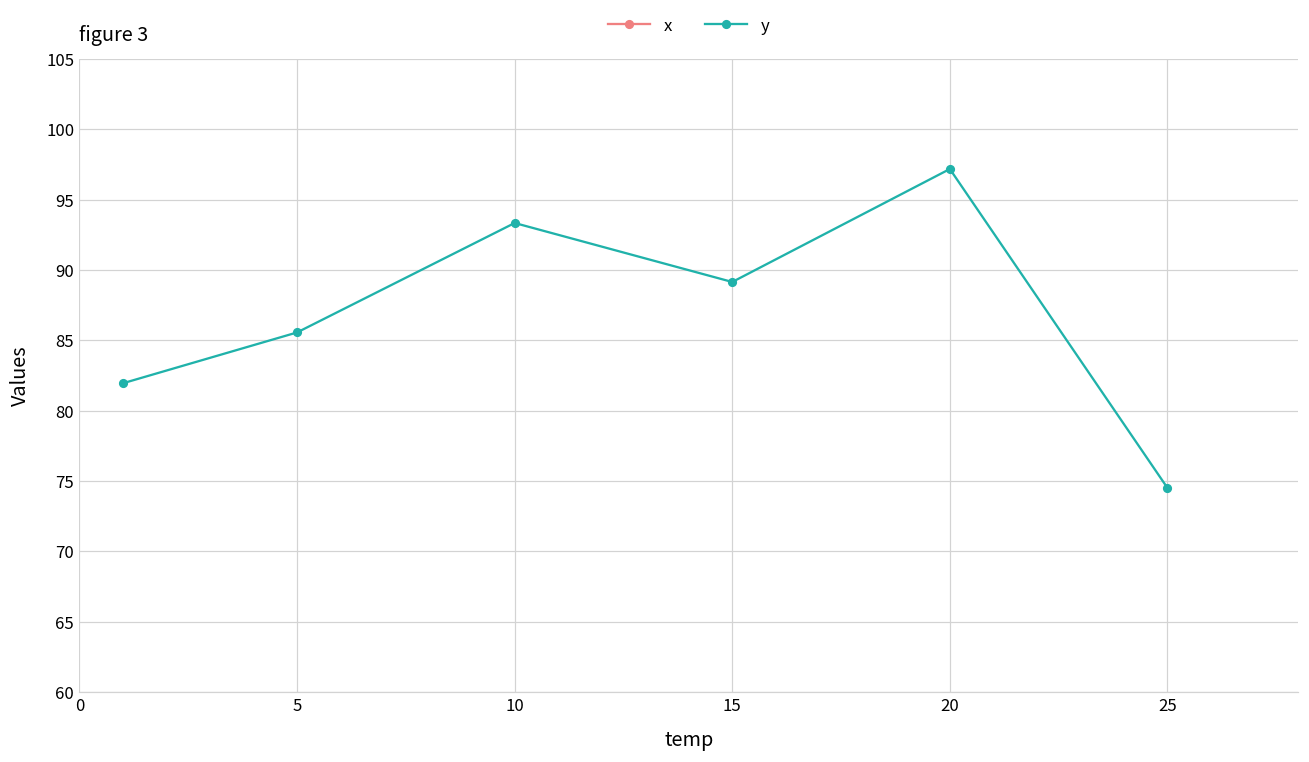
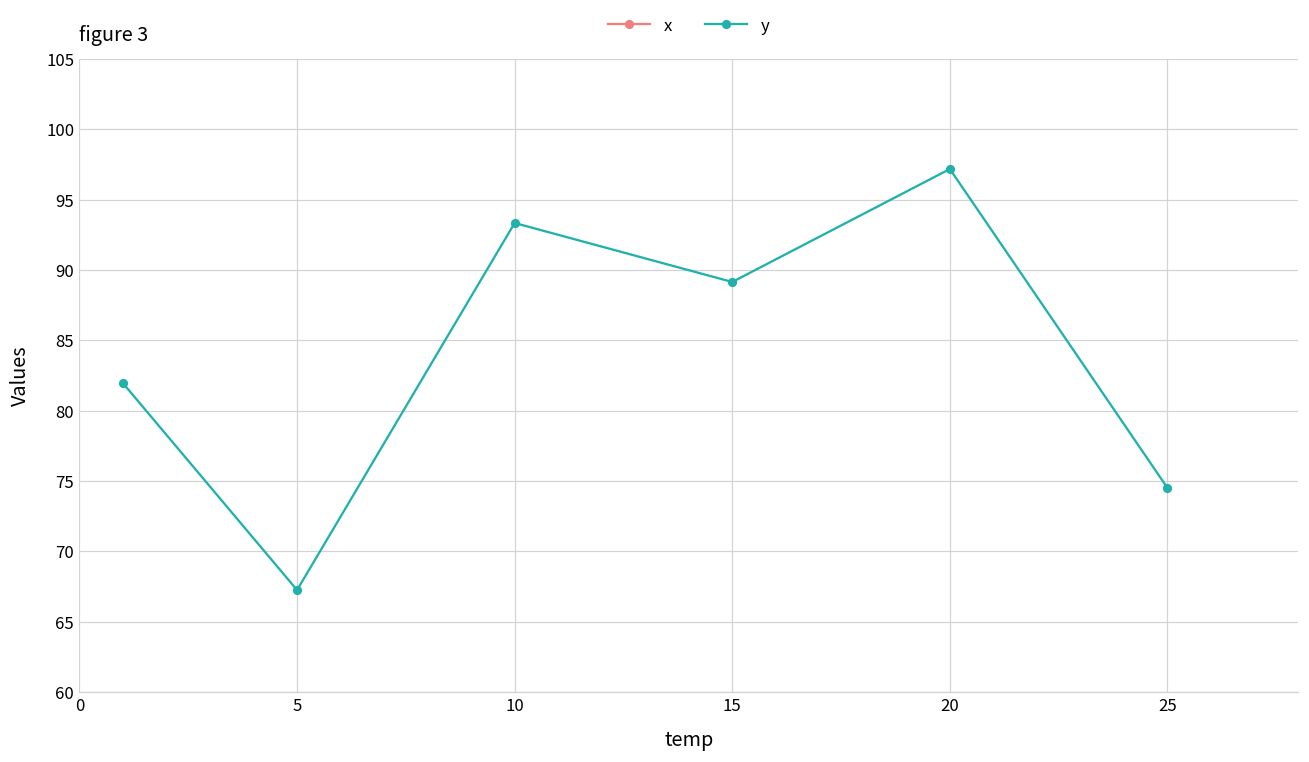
y, 5: 85.6 -> 67.2
